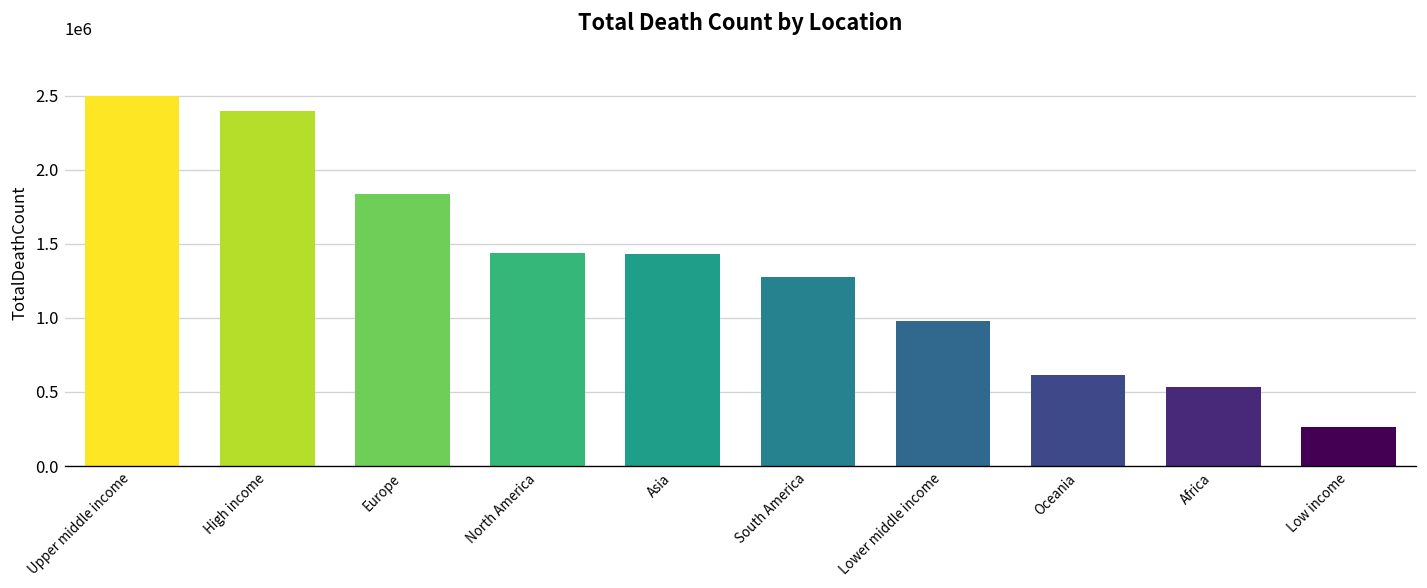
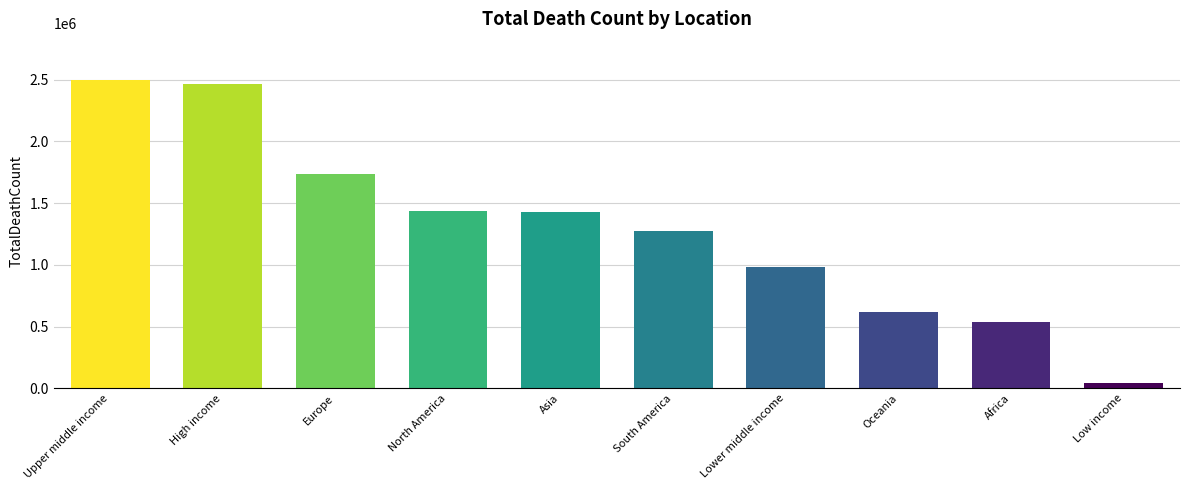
High income: 2400000 -> 2460000
Europe: 1840000 -> 1740000
Low income: 270000 -> 40000
